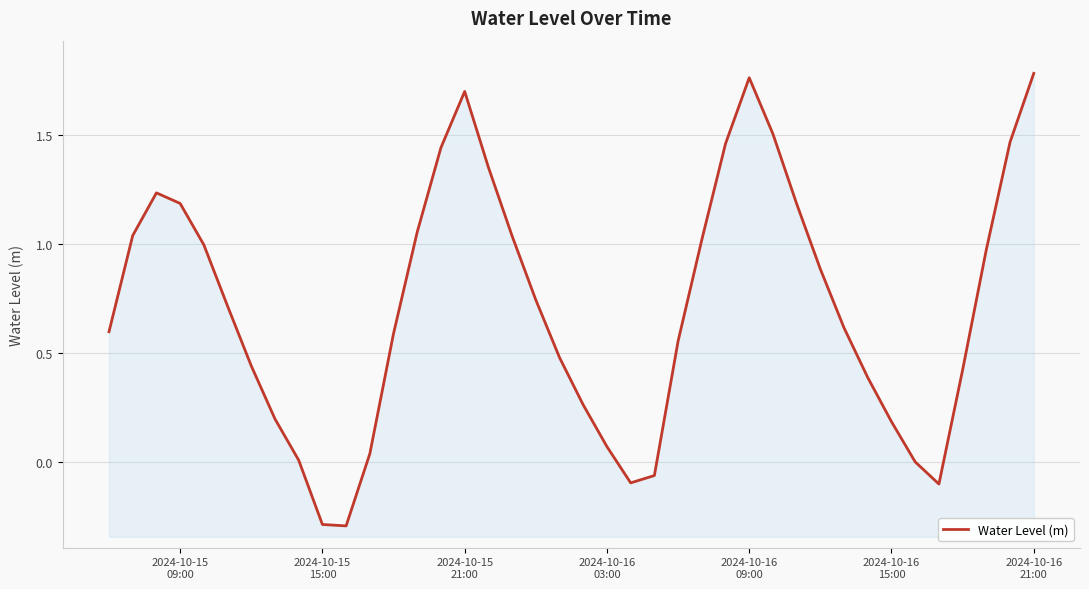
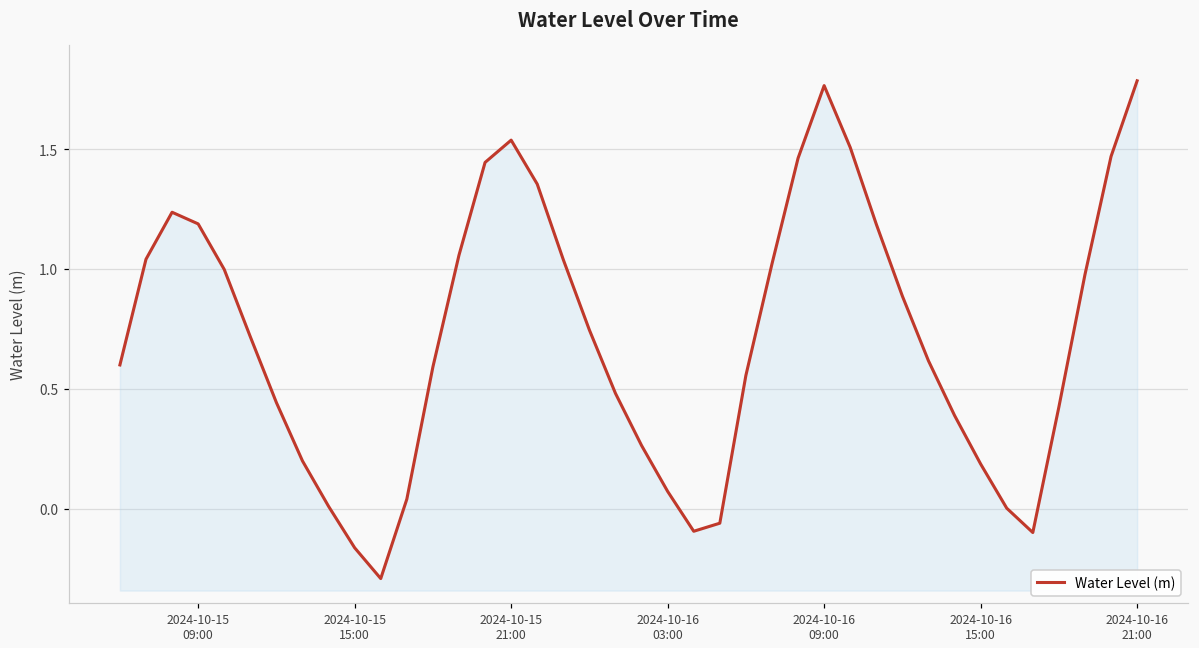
2024-10-15 15:00: -0.29 -> -0.16
2024-10-15 21:00: 1.70 -> 1.54
